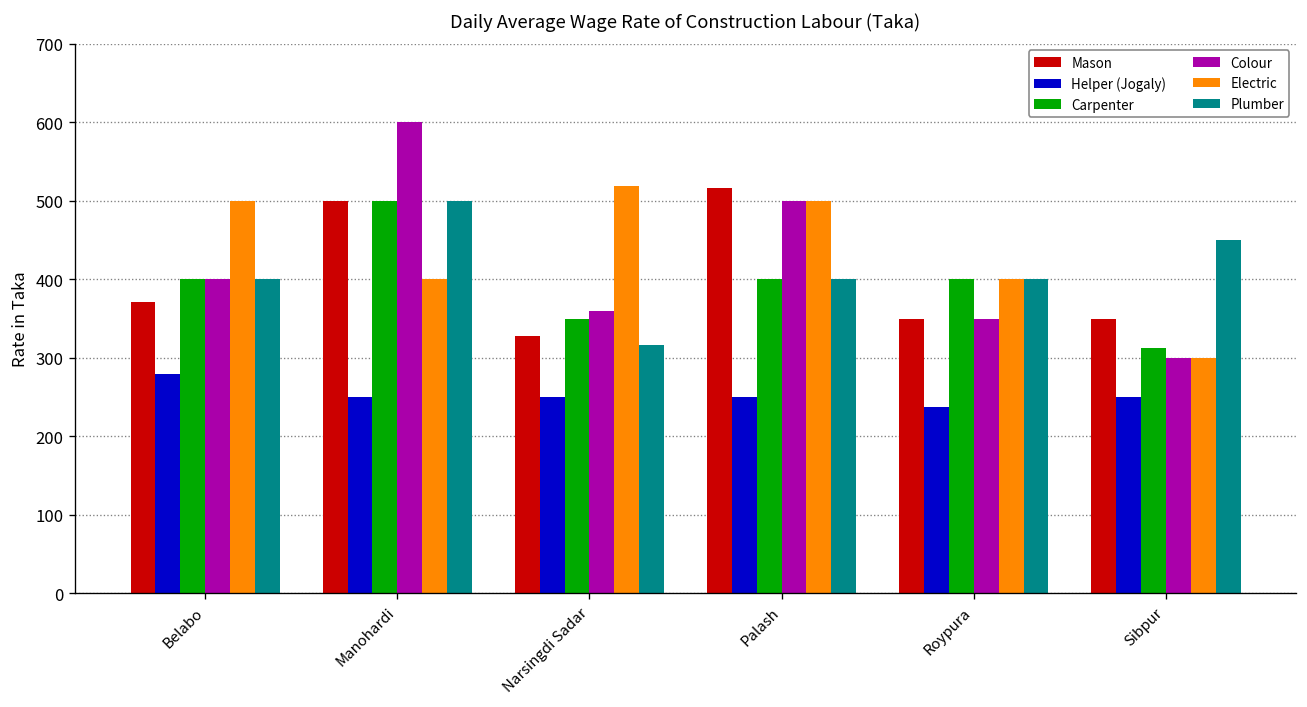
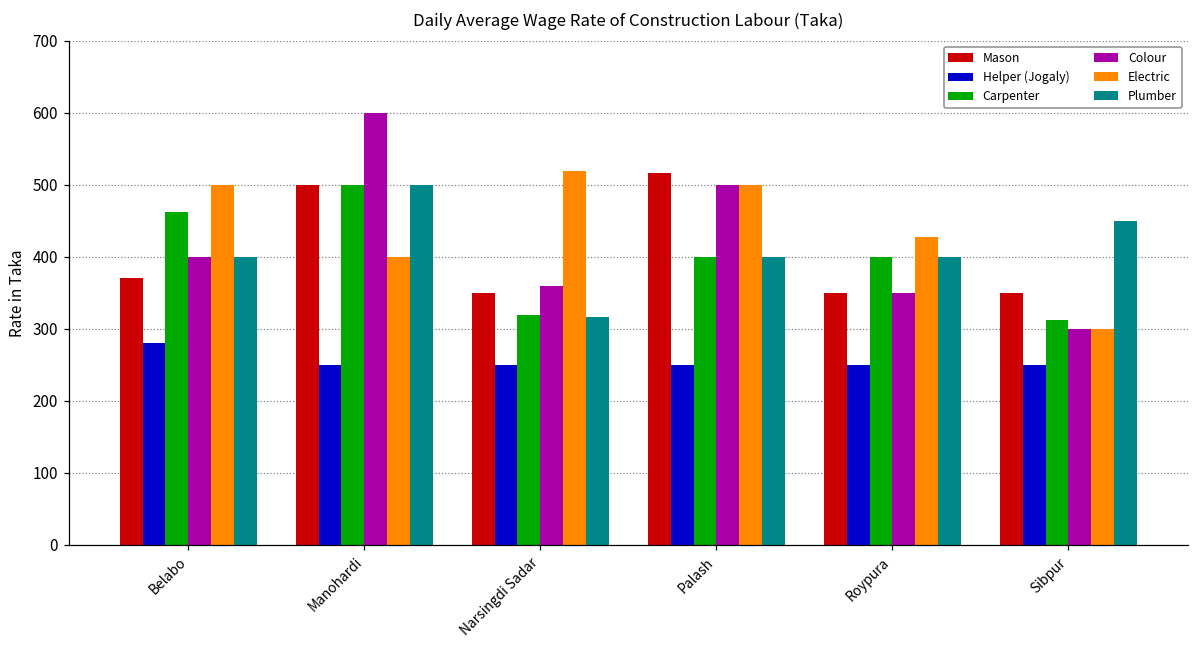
Carpenter, Belabo: 400 -> 460
Mason, Narsingdi Sadar: 330 -> 350
Carpenter, Narsingdi Sadar: 350 -> 320
Helper (Jogaly), Roypura: 240 -> 250
Electric, Roypura: 400 -> 430
